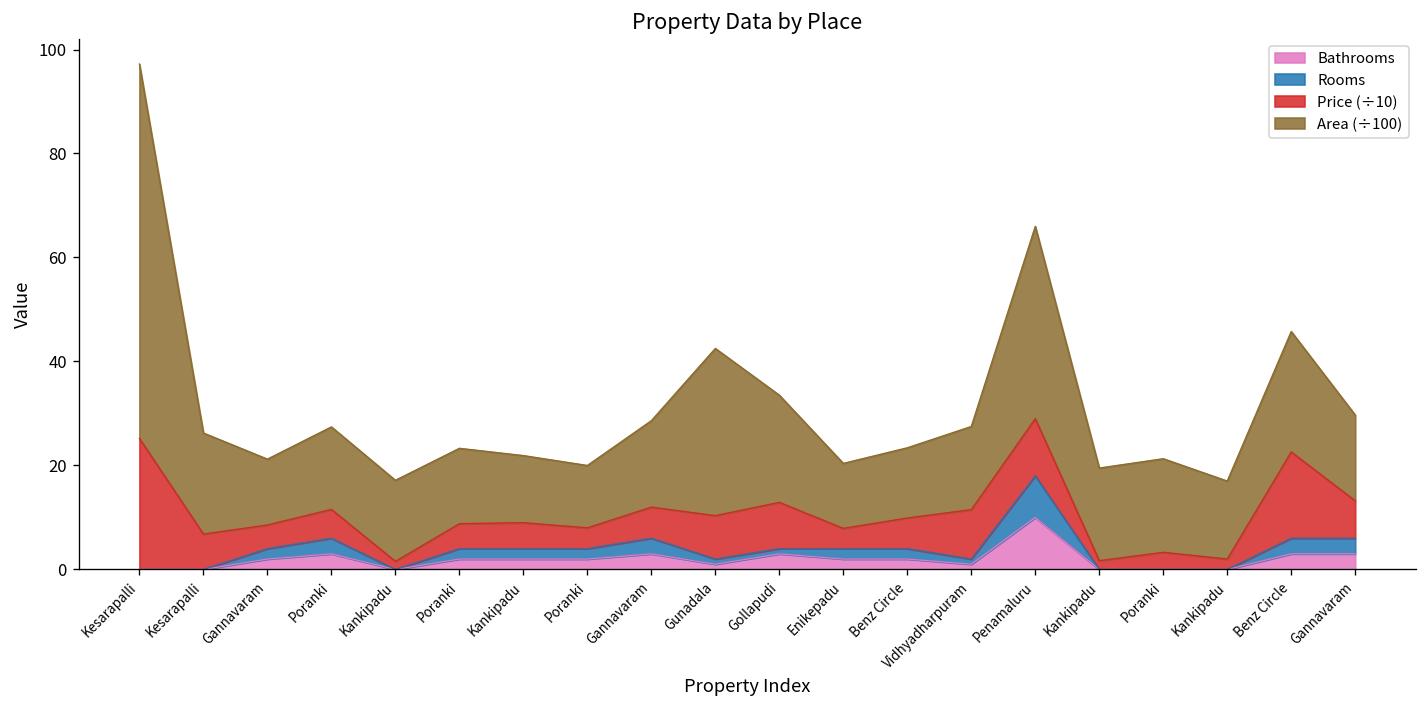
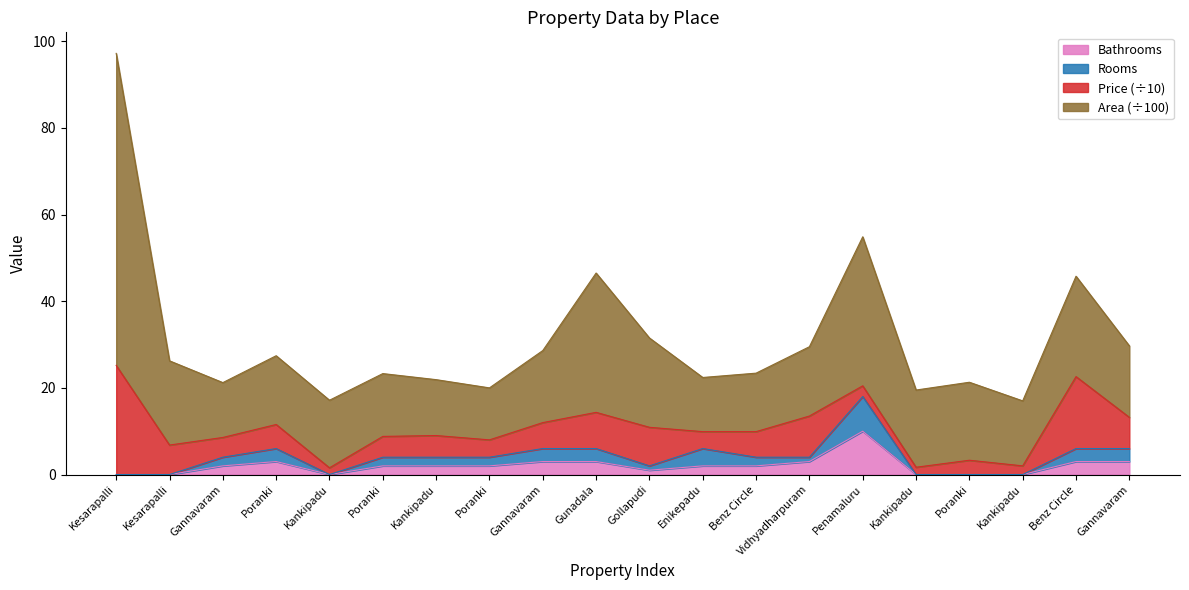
Bathrooms, Gunadala: 1 -> 3
Rooms, Gunadala: 1 -> 3
Bathrooms, Gollapudi: 3 -> 1
Rooms, Enikepadu: 2 -> 4
Bathrooms, Vidhyadharpuram: 1 -> 3
Price (÷10), Penamaluru: 11 -> 2
Area (÷100), Penamaluru: 37 -> 34
